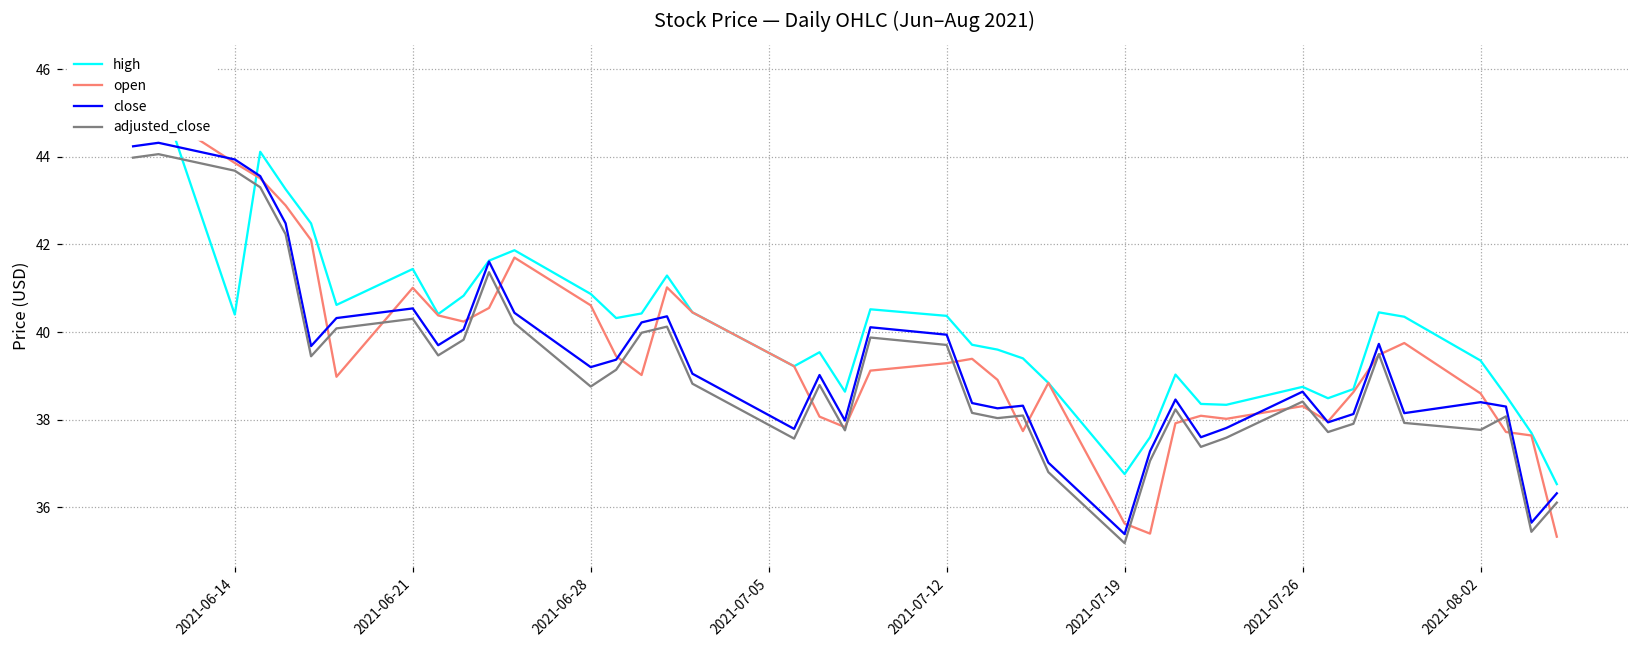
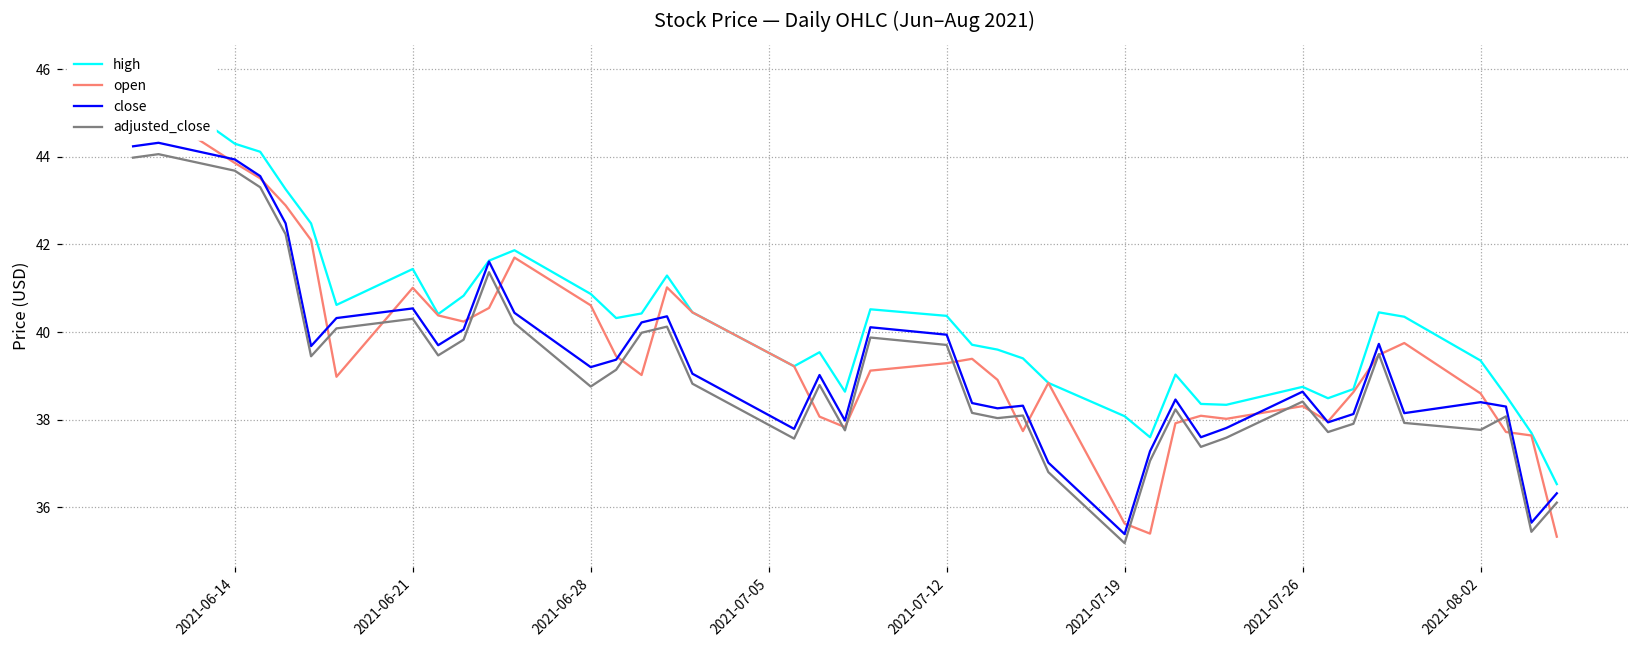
high, 2021-06-14: 40.4 -> 44.3
high, 2021-07-19: 36.8 -> 38.1
